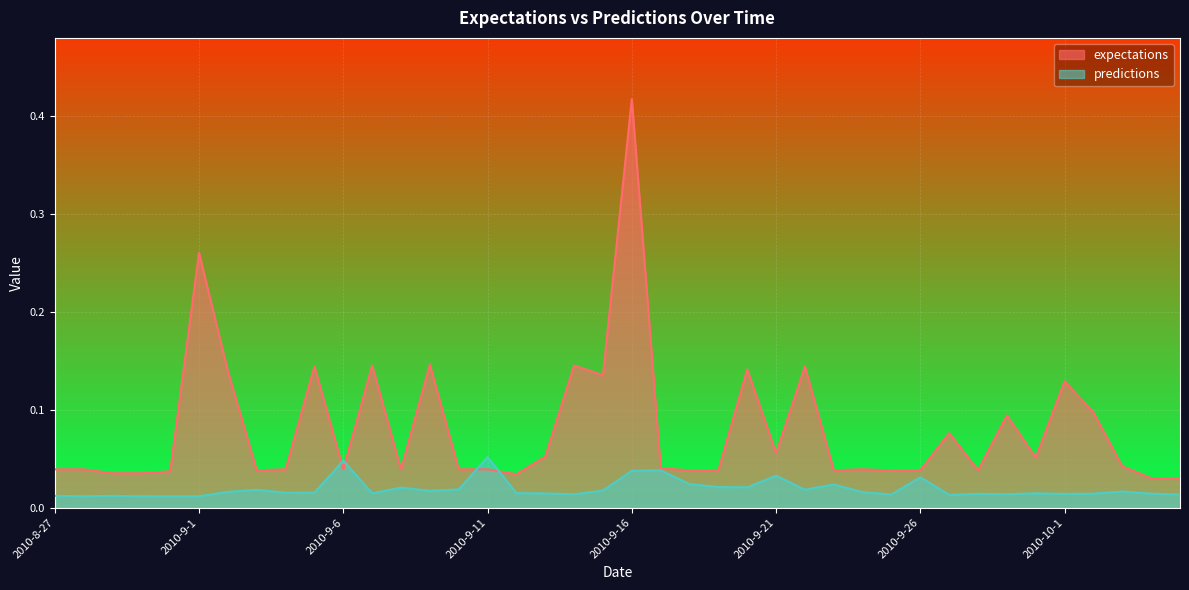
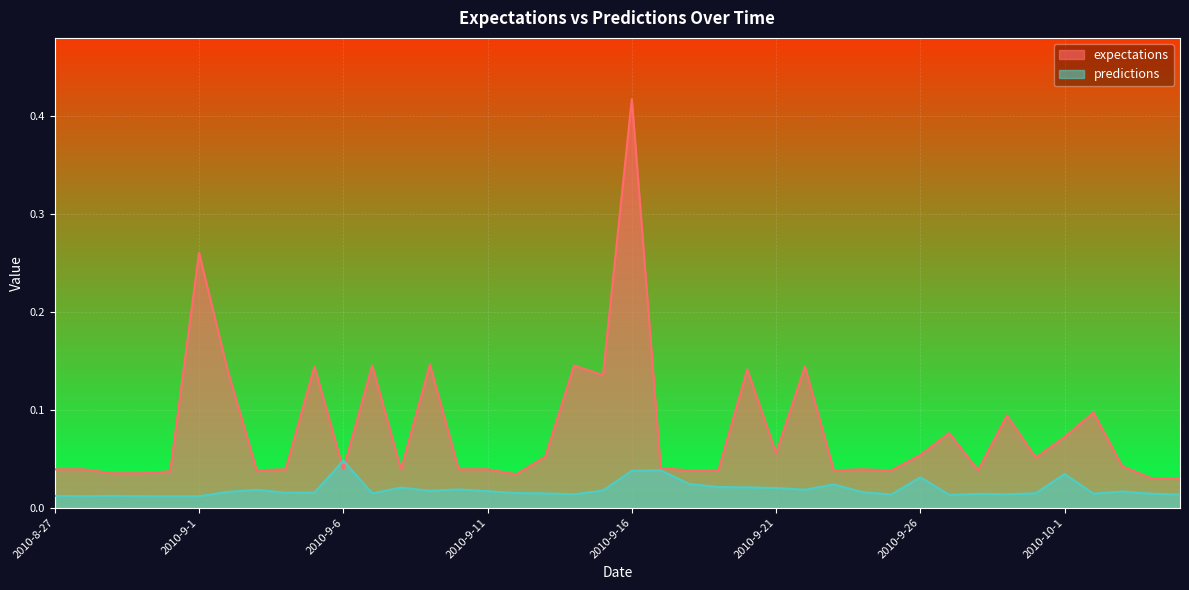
predictions, 2010-9-11: 0.05 -> 0.02
predictions, 2010-9-21: 0.03 -> 0.02
expectations, 2010-9-26: 0.04 -> 0.05
expectations, 2010-10-1: 0.13 -> 0.07
predictions, 2010-10-1: 0.01 -> 0.03
